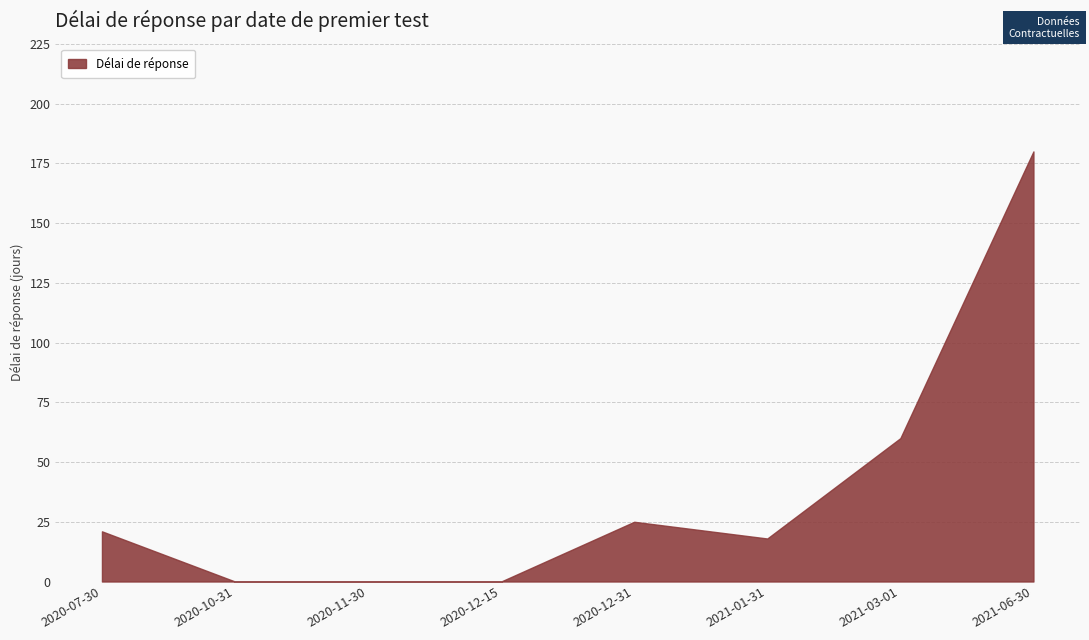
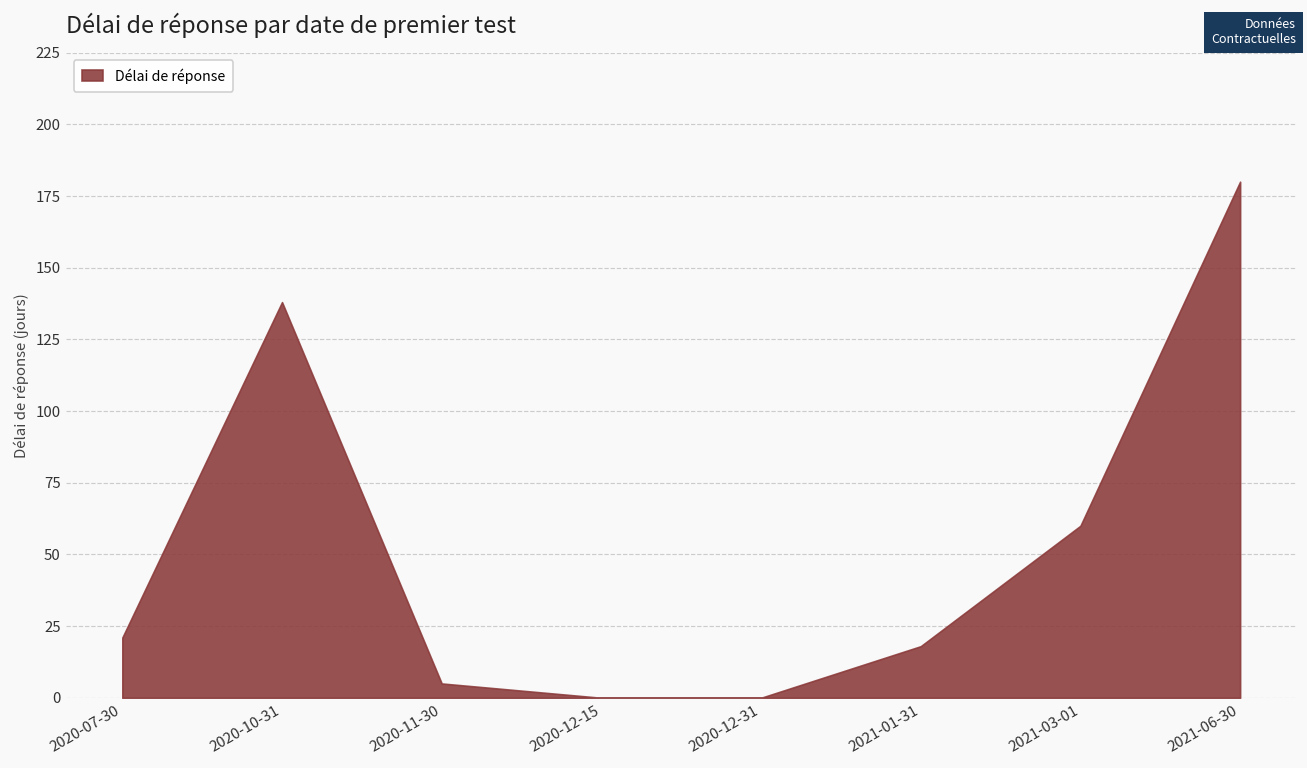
2020-10-31: 0 -> 138
2020-11-30: 0 -> 5
2020-12-31: 25 -> 0
